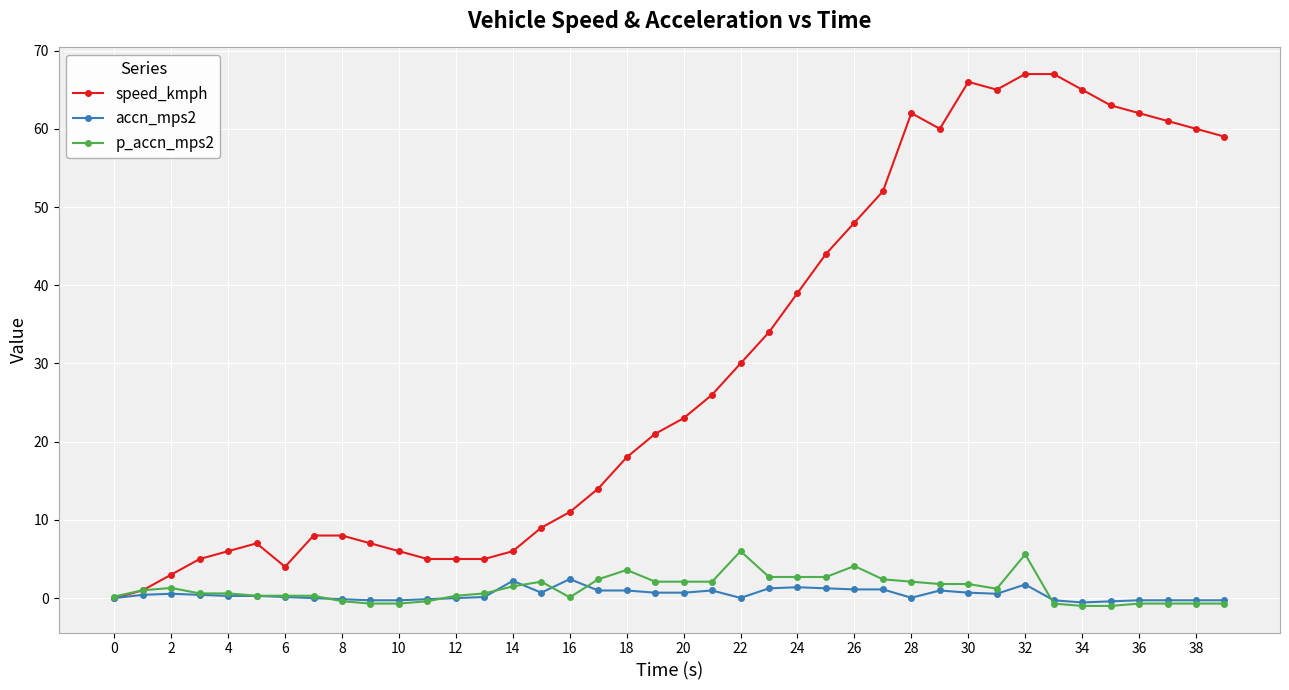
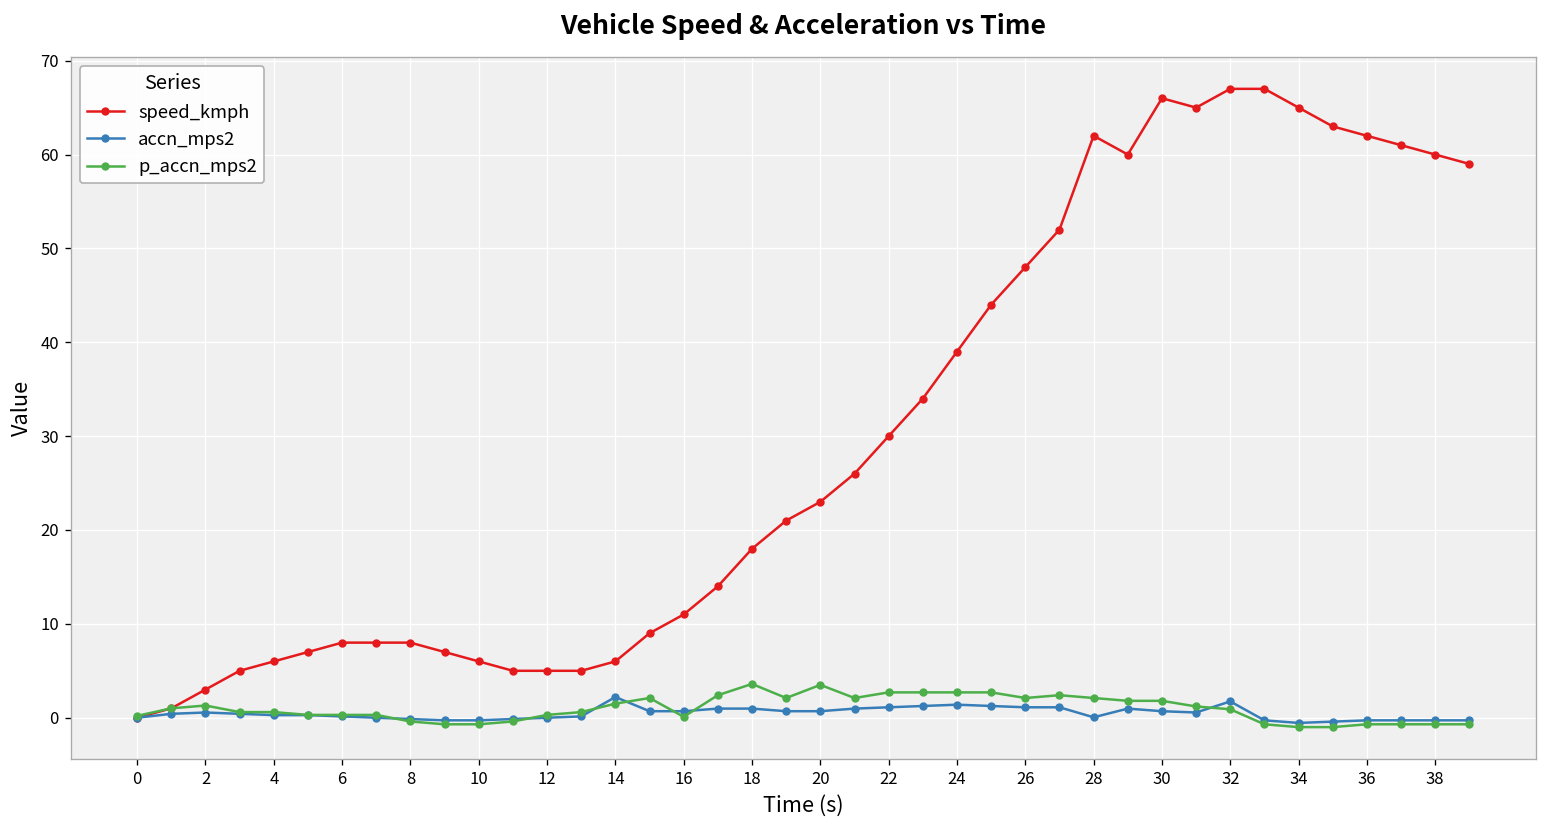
speed_kmph, 6: 4 -> 8
accn_mps2, 16: 2 -> 1
p_accn_mps2, 20: 2 -> 4
accn_mps2, 22: 0 -> 1
p_accn_mps2, 22: 6 -> 3
p_accn_mps2, 26: 4 -> 2
p_accn_mps2, 32: 6 -> 1
